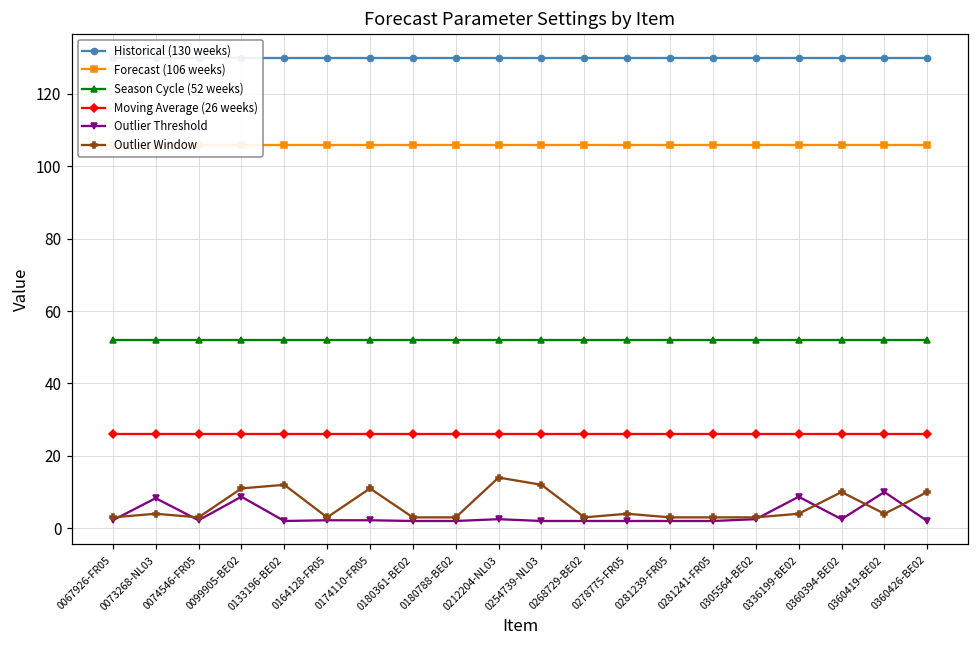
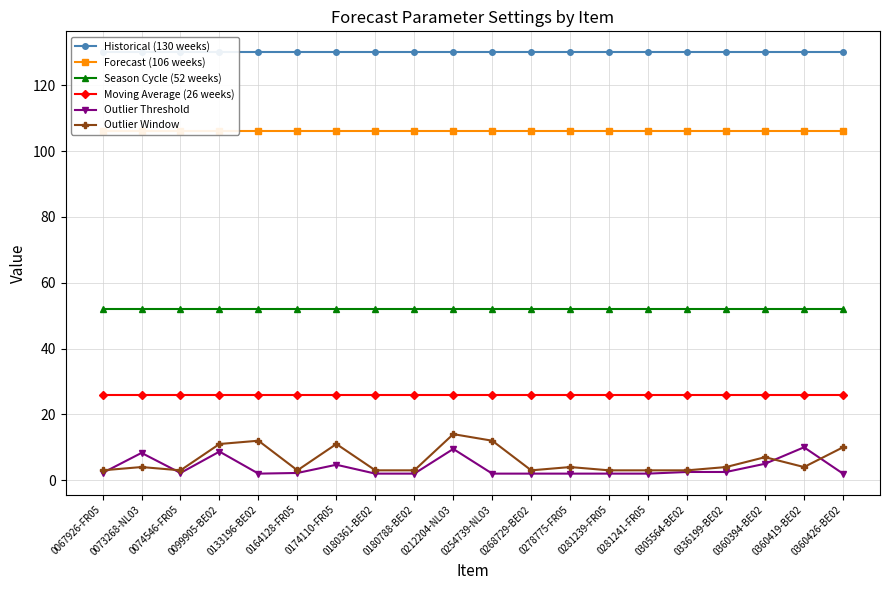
Outlier Threshold, 0174110-FR05: 2 -> 5
Outlier Threshold, 0212204-NL03: 3 -> 10
Outlier Threshold, 0336199-BE02: 9 -> 3
Outlier Threshold, 0360394-BE02: 3 -> 5
Outlier Window, 0360394-BE02: 10 -> 7
